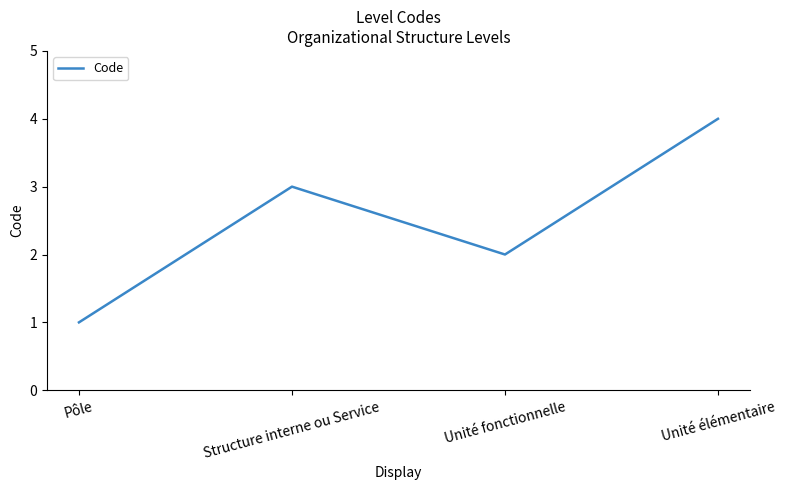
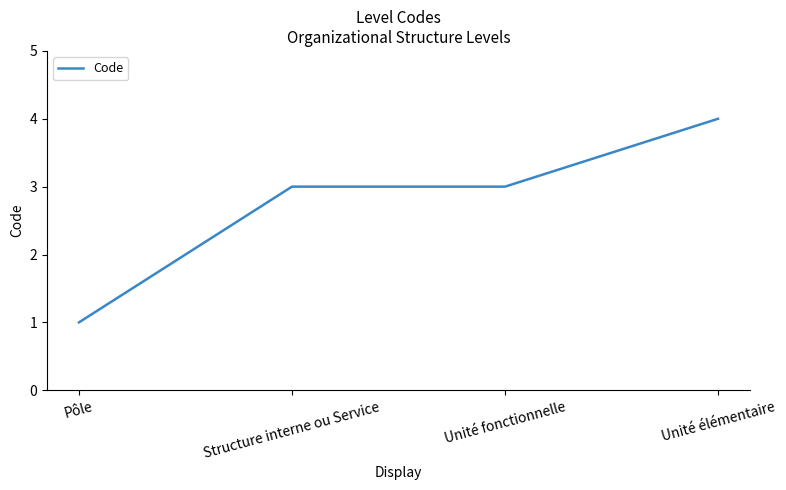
Unité fonctionnelle: 2 -> 3
